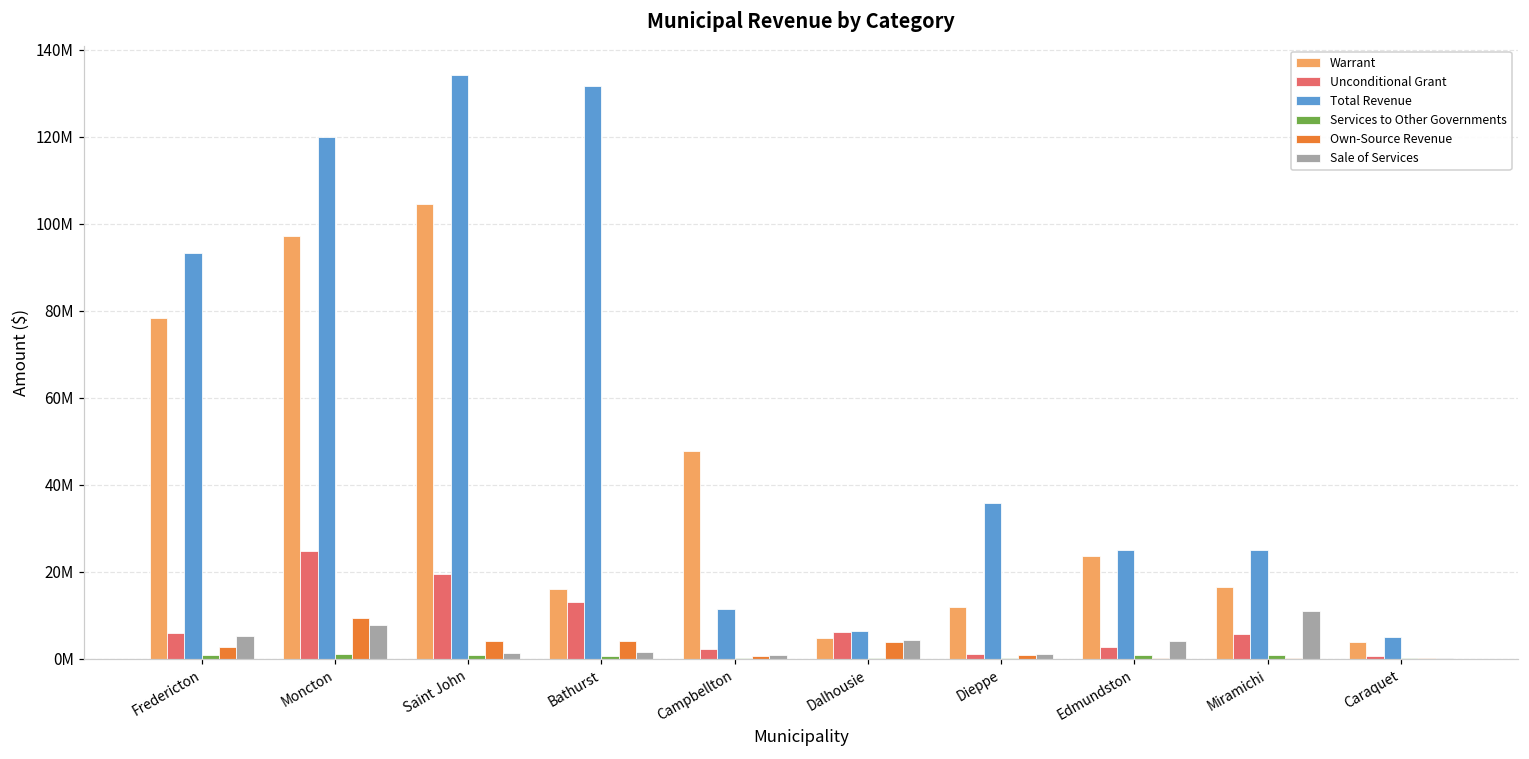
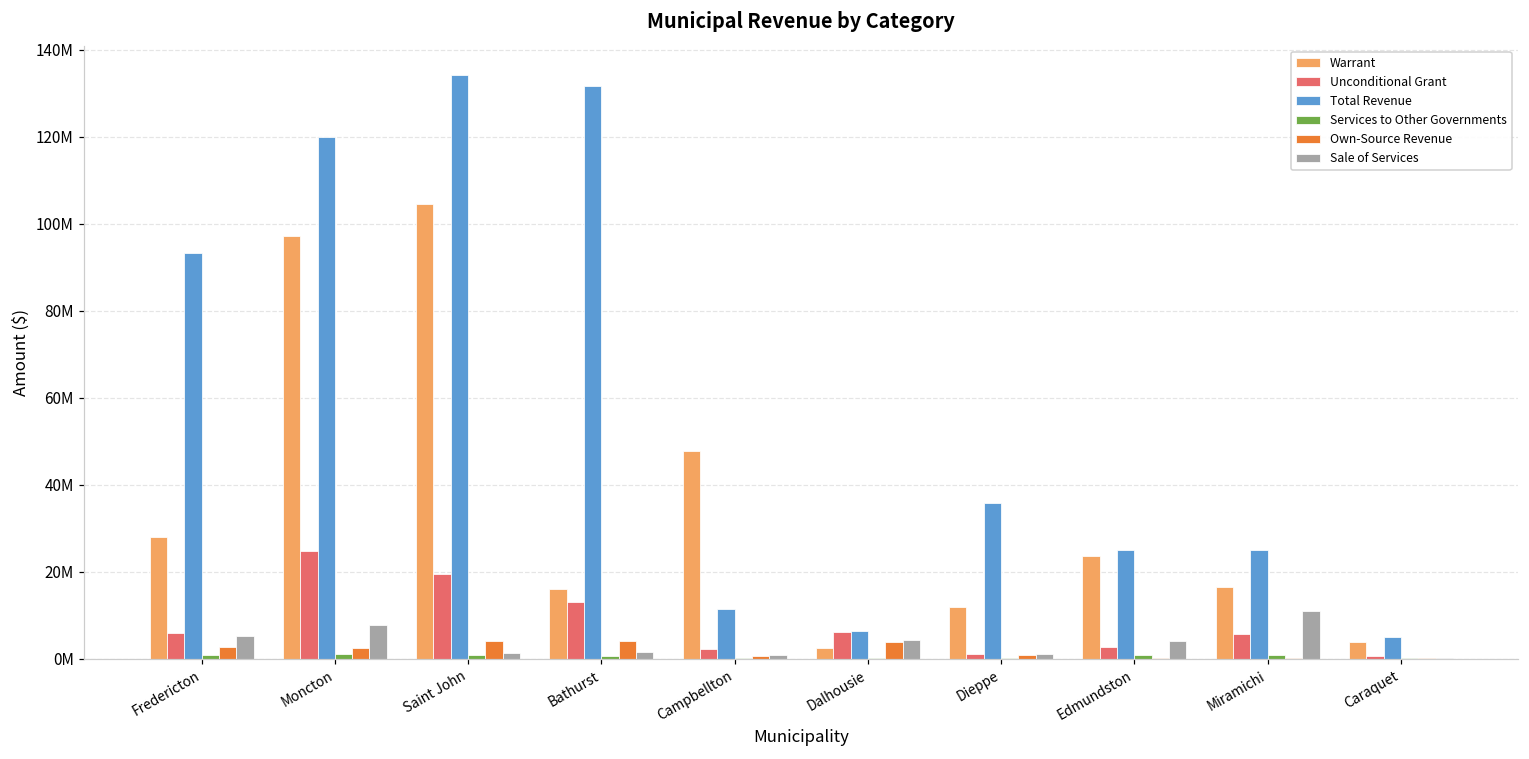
Warrant, Fredericton: 78000000 -> 28000000
Own-Source Revenue, Moncton: 9000000 -> 2000000
Warrant, Dalhousie: 5000000 -> 2000000
